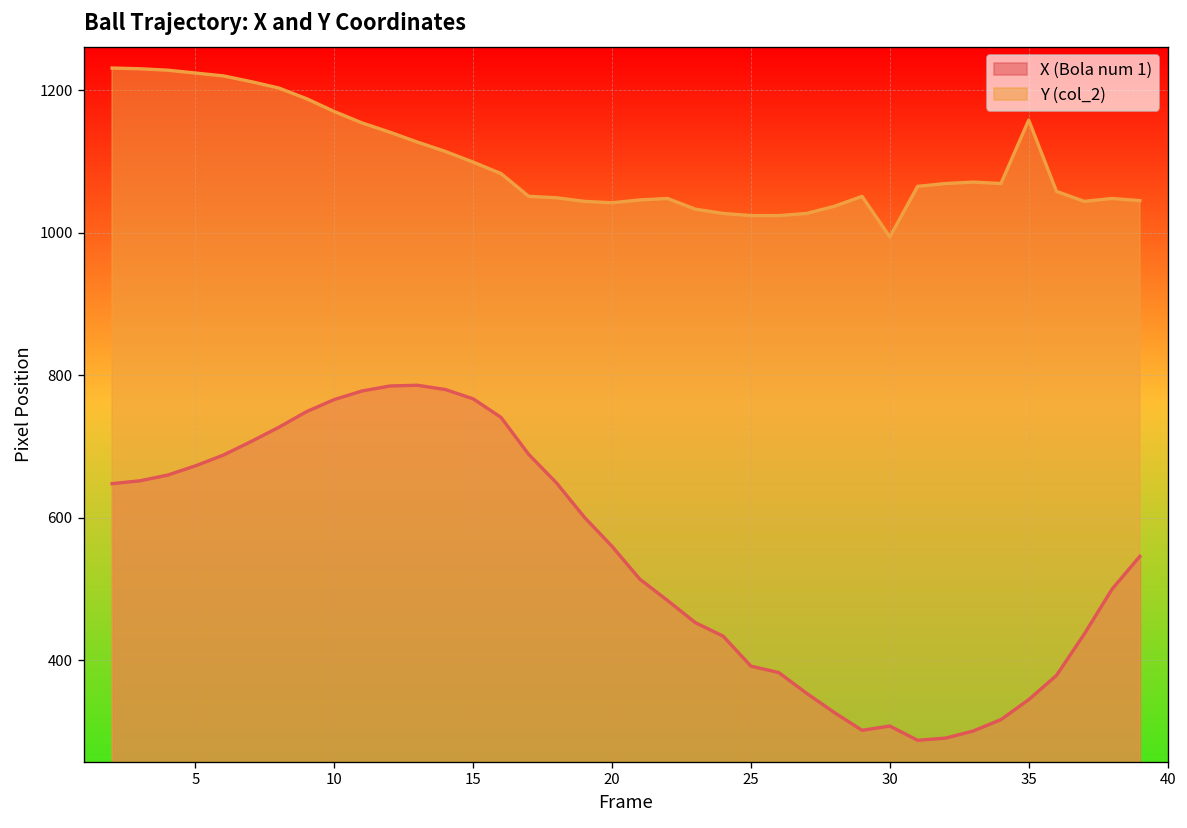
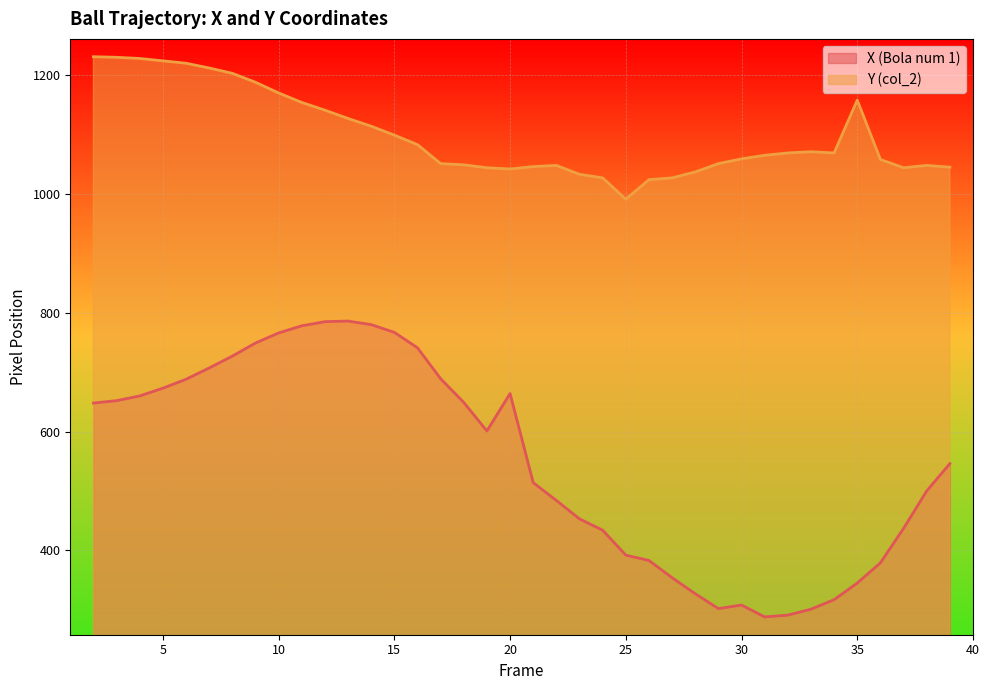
X (Bola num 1), 20: 560 -> 660
Y (col_2), 25: 1020 -> 990
Y (col_2), 30: 990 -> 1060
